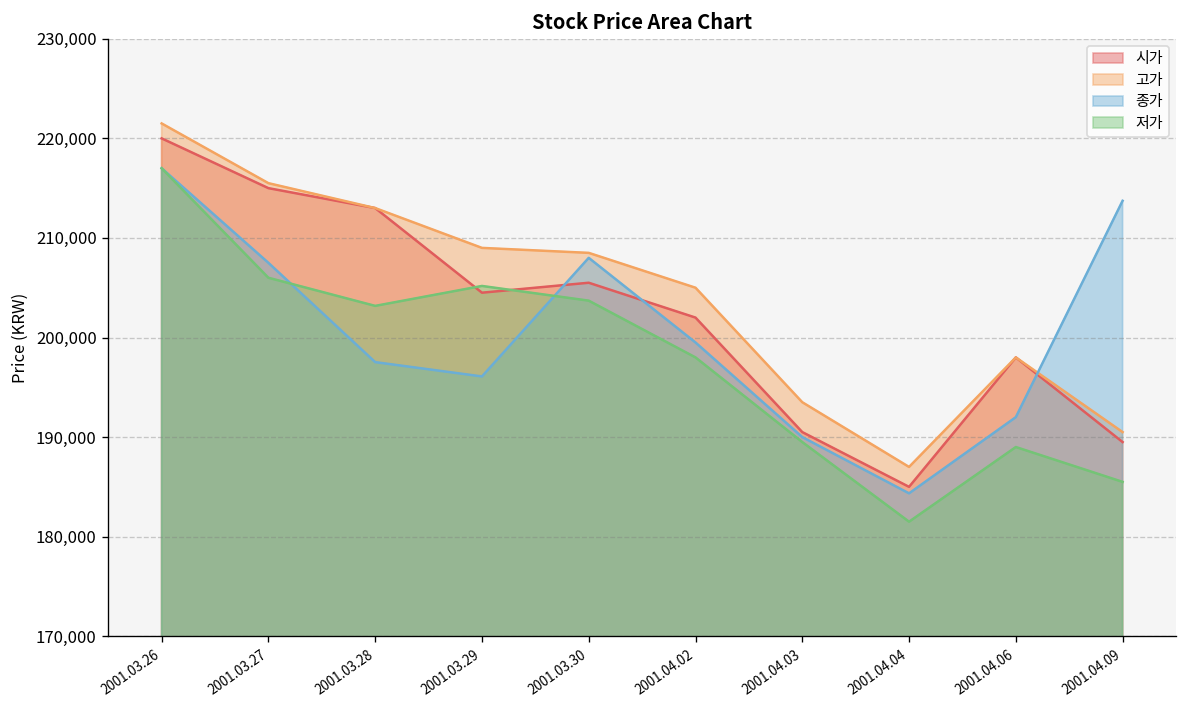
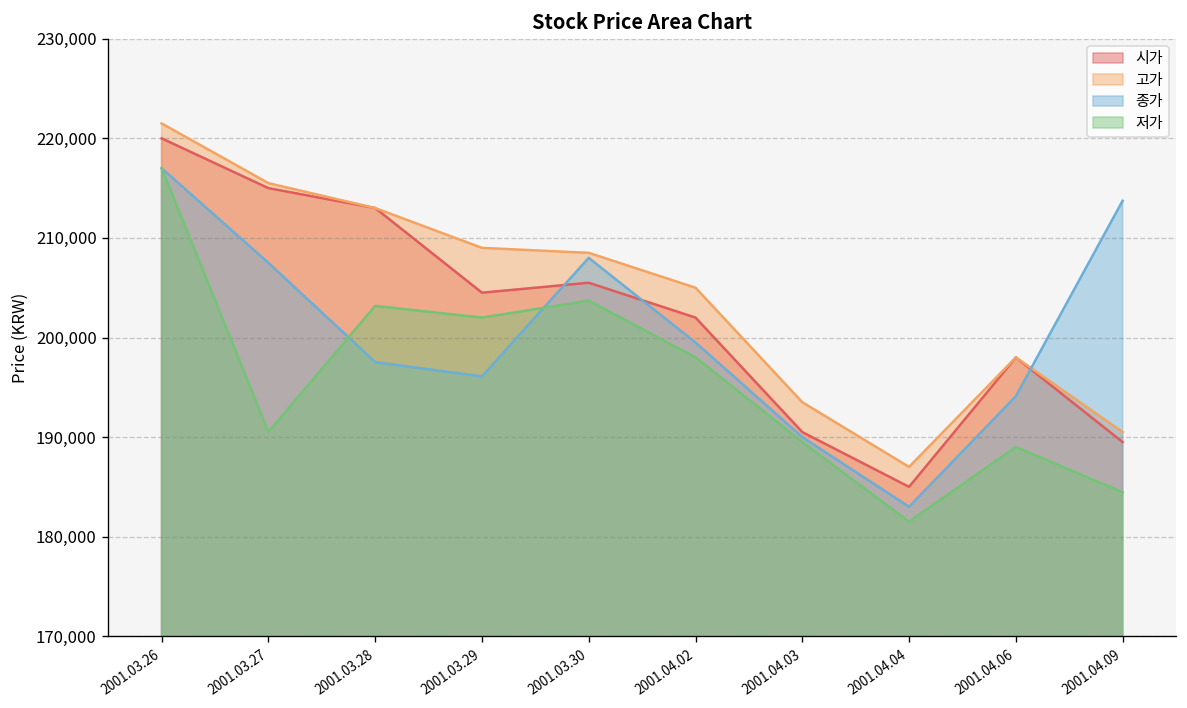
저가, 2001.03.27: 206,000 -> 190,000
저가, 2001.03.29: 205,000 -> 202,000
종가, 2001.04.04: 184,000 -> 183,000
종가, 2001.04.06: 192,000 -> 194,000
저가, 2001.04.09: 186,000 -> 184,000
